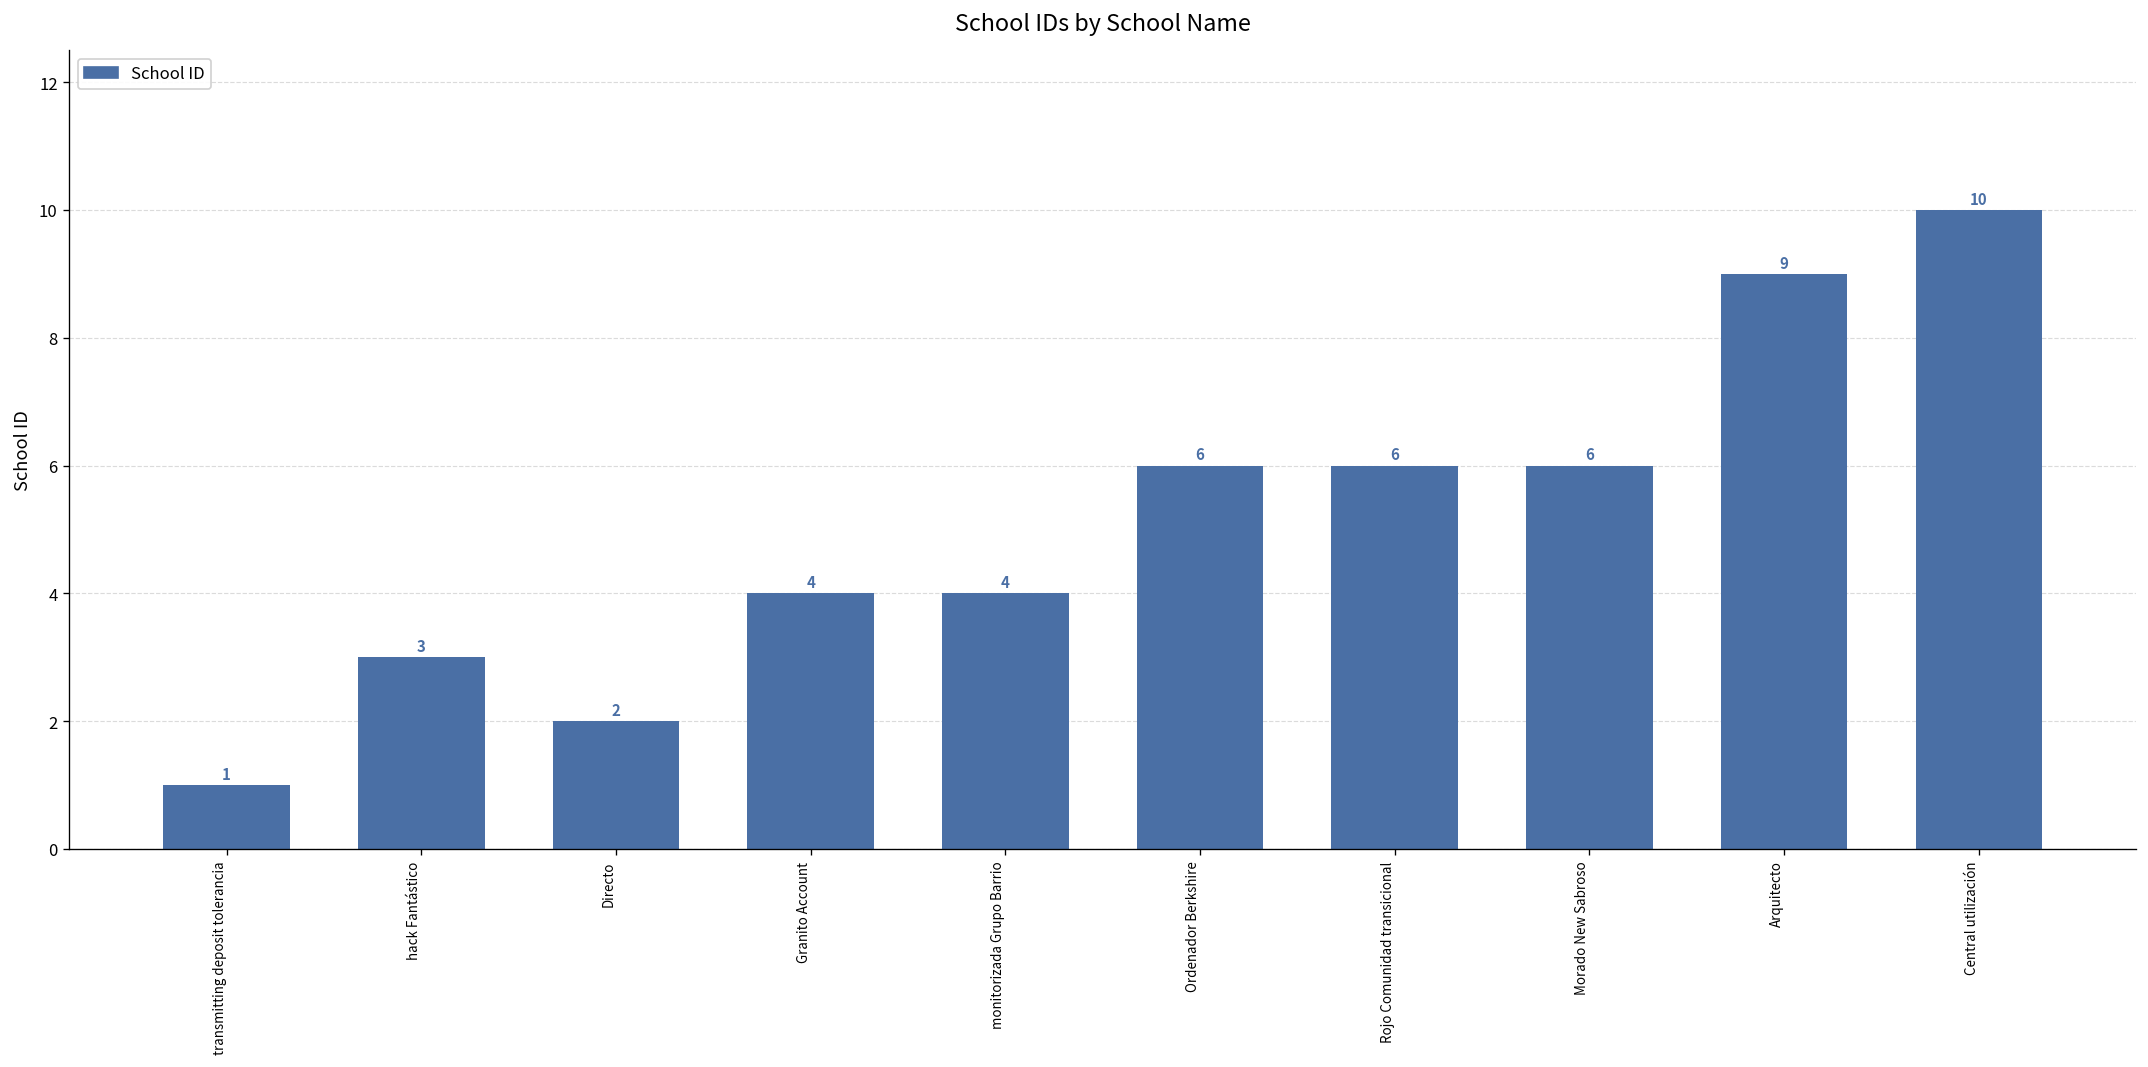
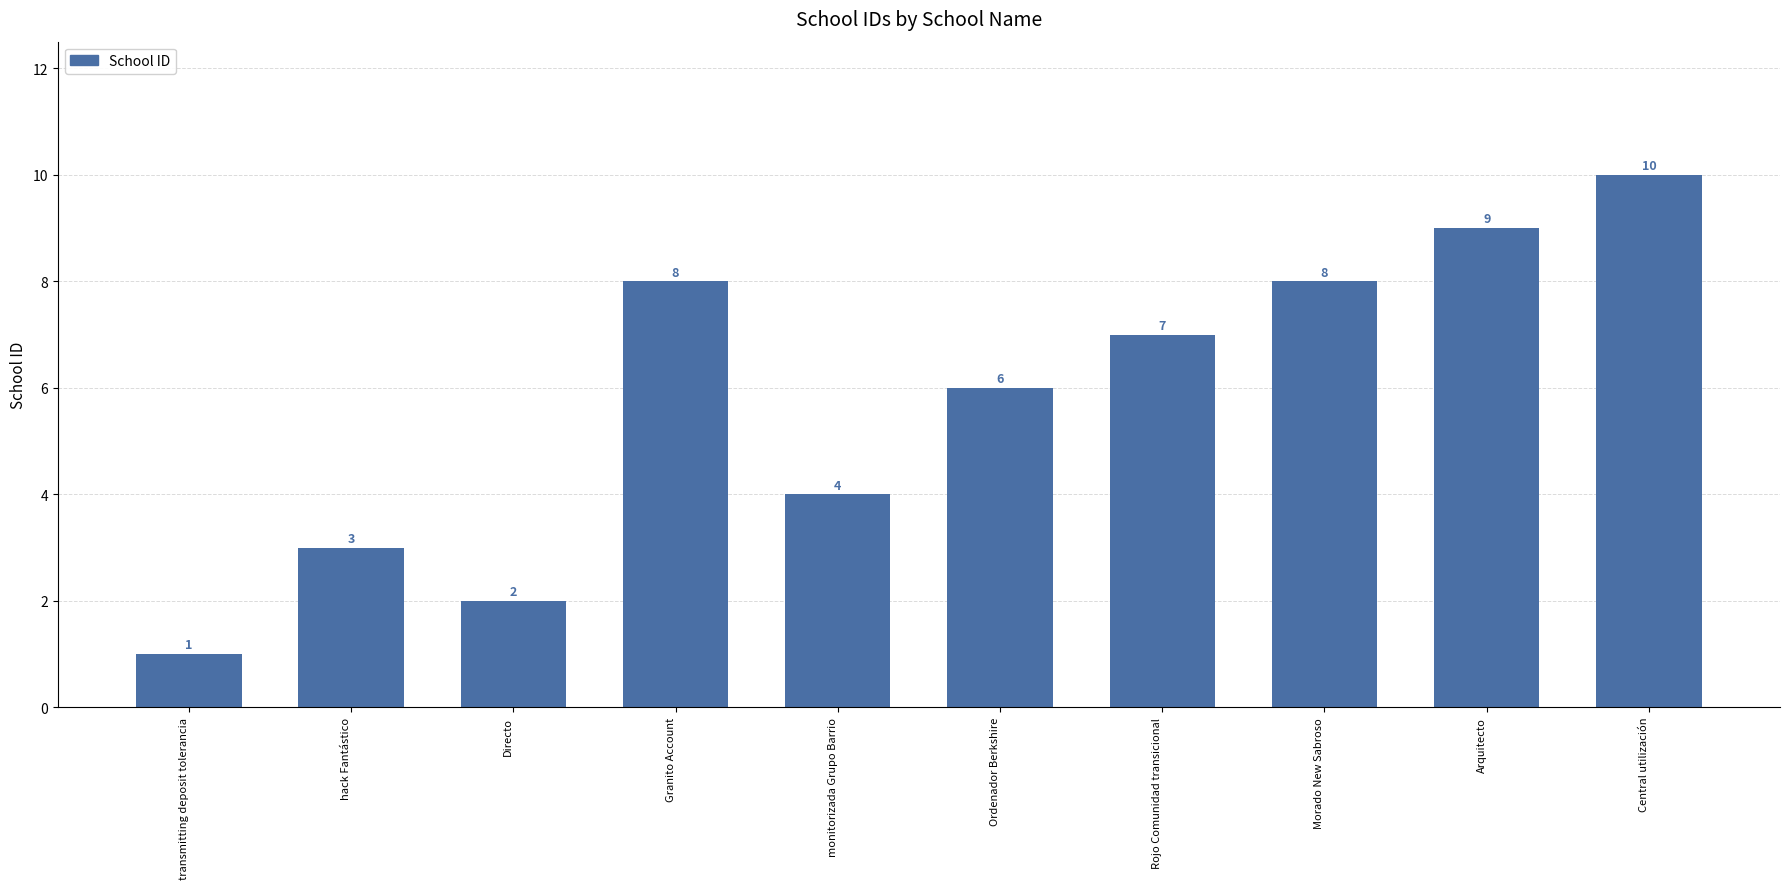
Granito Account: 4 -> 8
Rojo Comunidad transicional: 6 -> 7
Morado New Sabroso: 6 -> 8
